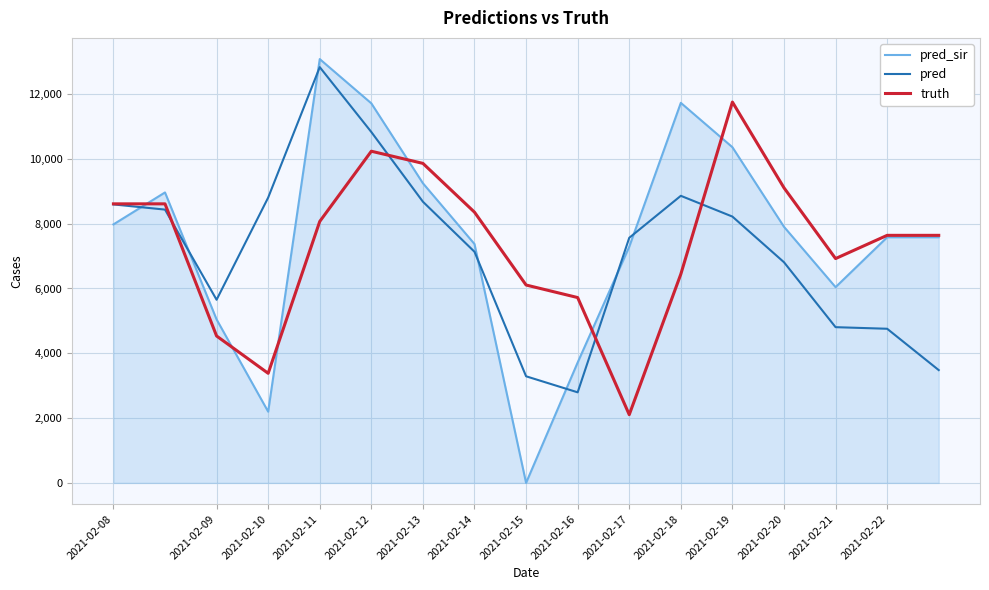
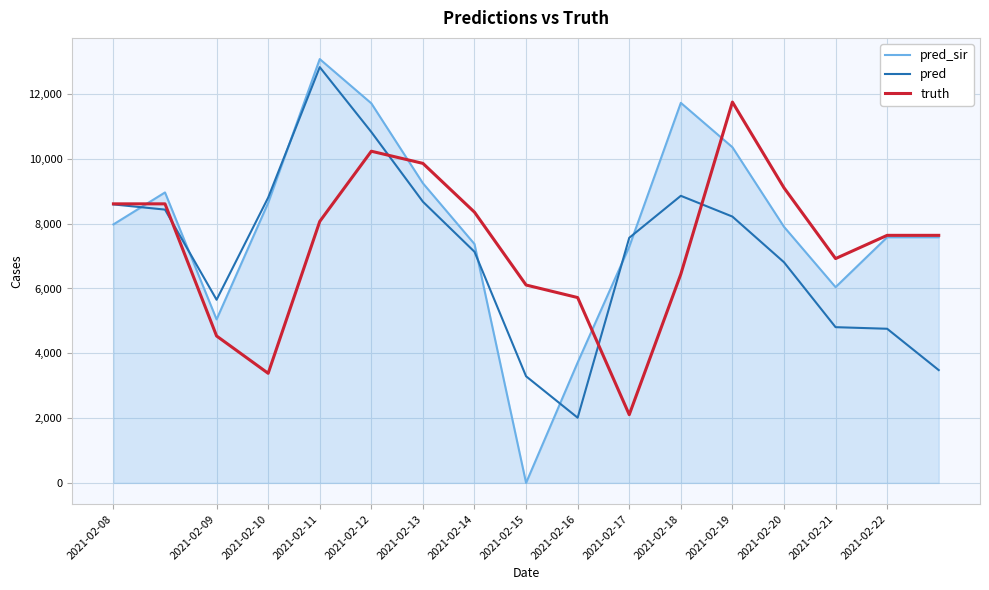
pred_sir, 2021-02-10: 2,200 -> 8,600
pred, 2021-02-16: 2,800 -> 2,000
